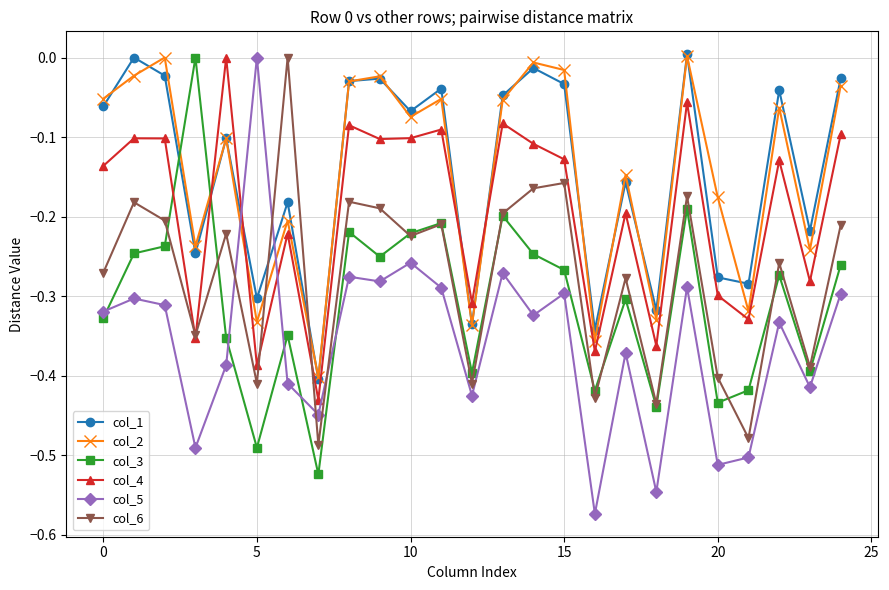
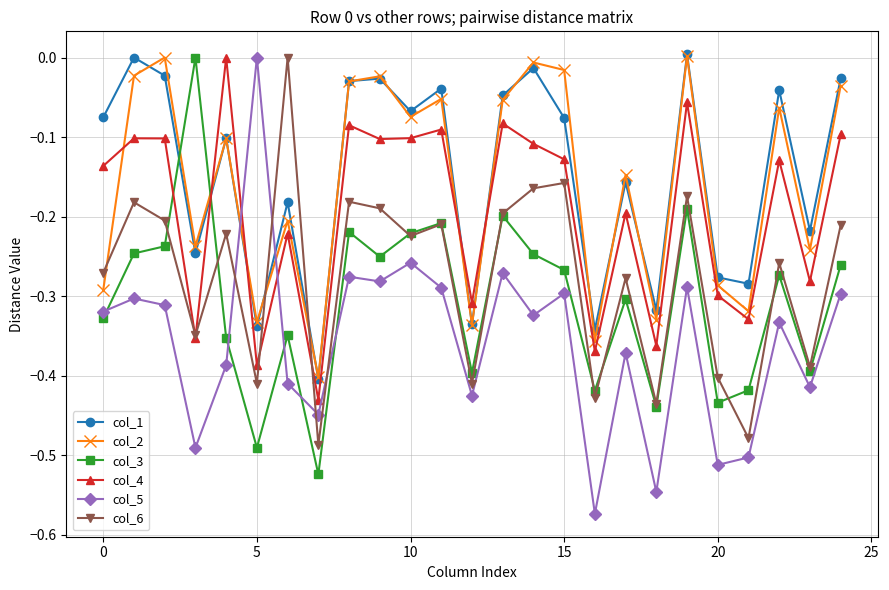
col_1, 0: -0.06 -> -0.08
col_2, 0: -0.05 -> -0.29
col_1, 5: -0.30 -> -0.34
col_1, 15: -0.03 -> -0.08
col_2, 20: -0.18 -> -0.29
